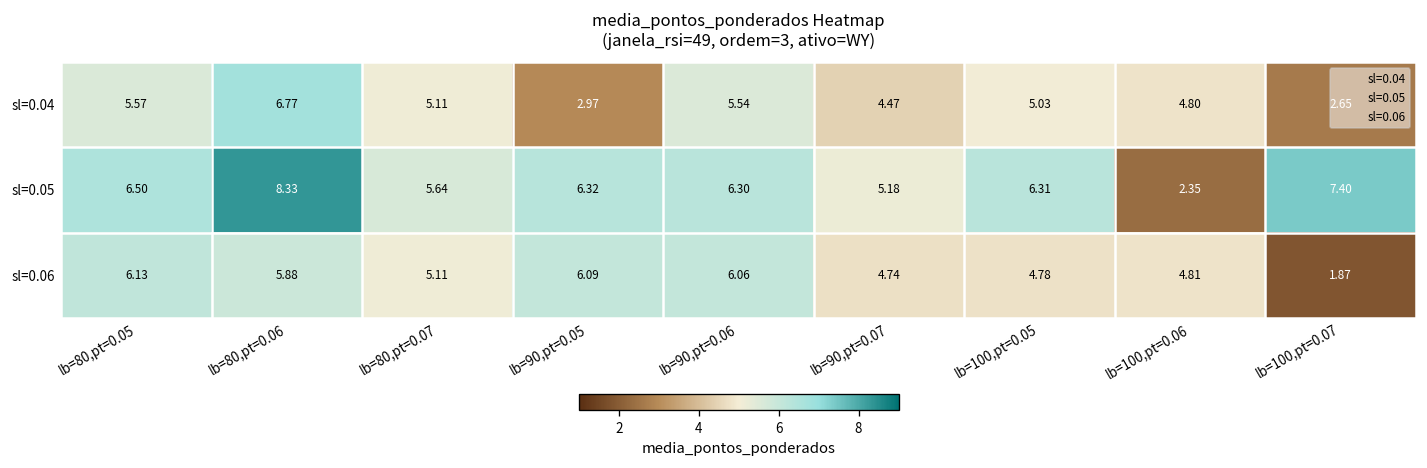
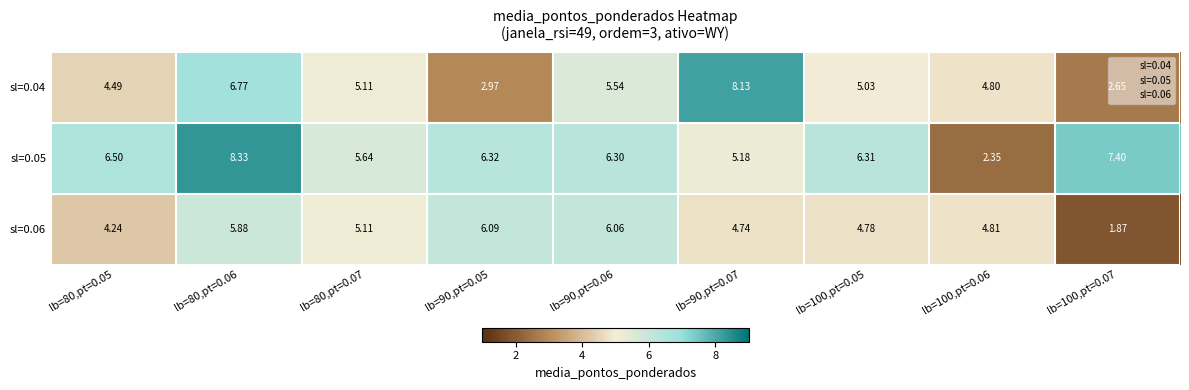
sl=0.04, lb=80,pt=0.05: 5.57 -> 4.49
sl=0.04, lb=90,pt=0.07: 4.47 -> 8.13
sl=0.06, lb=80,pt=0.05: 6.13 -> 4.24
